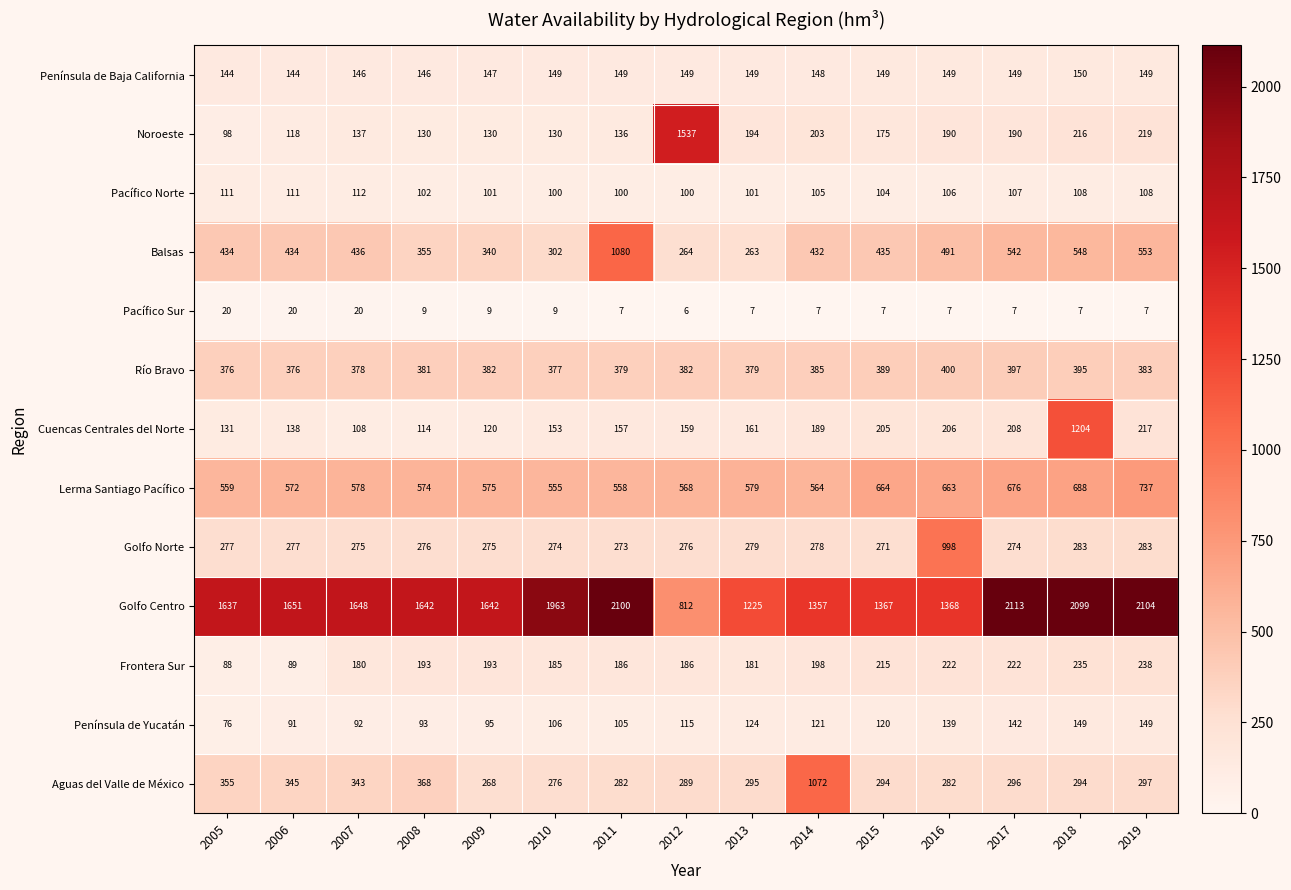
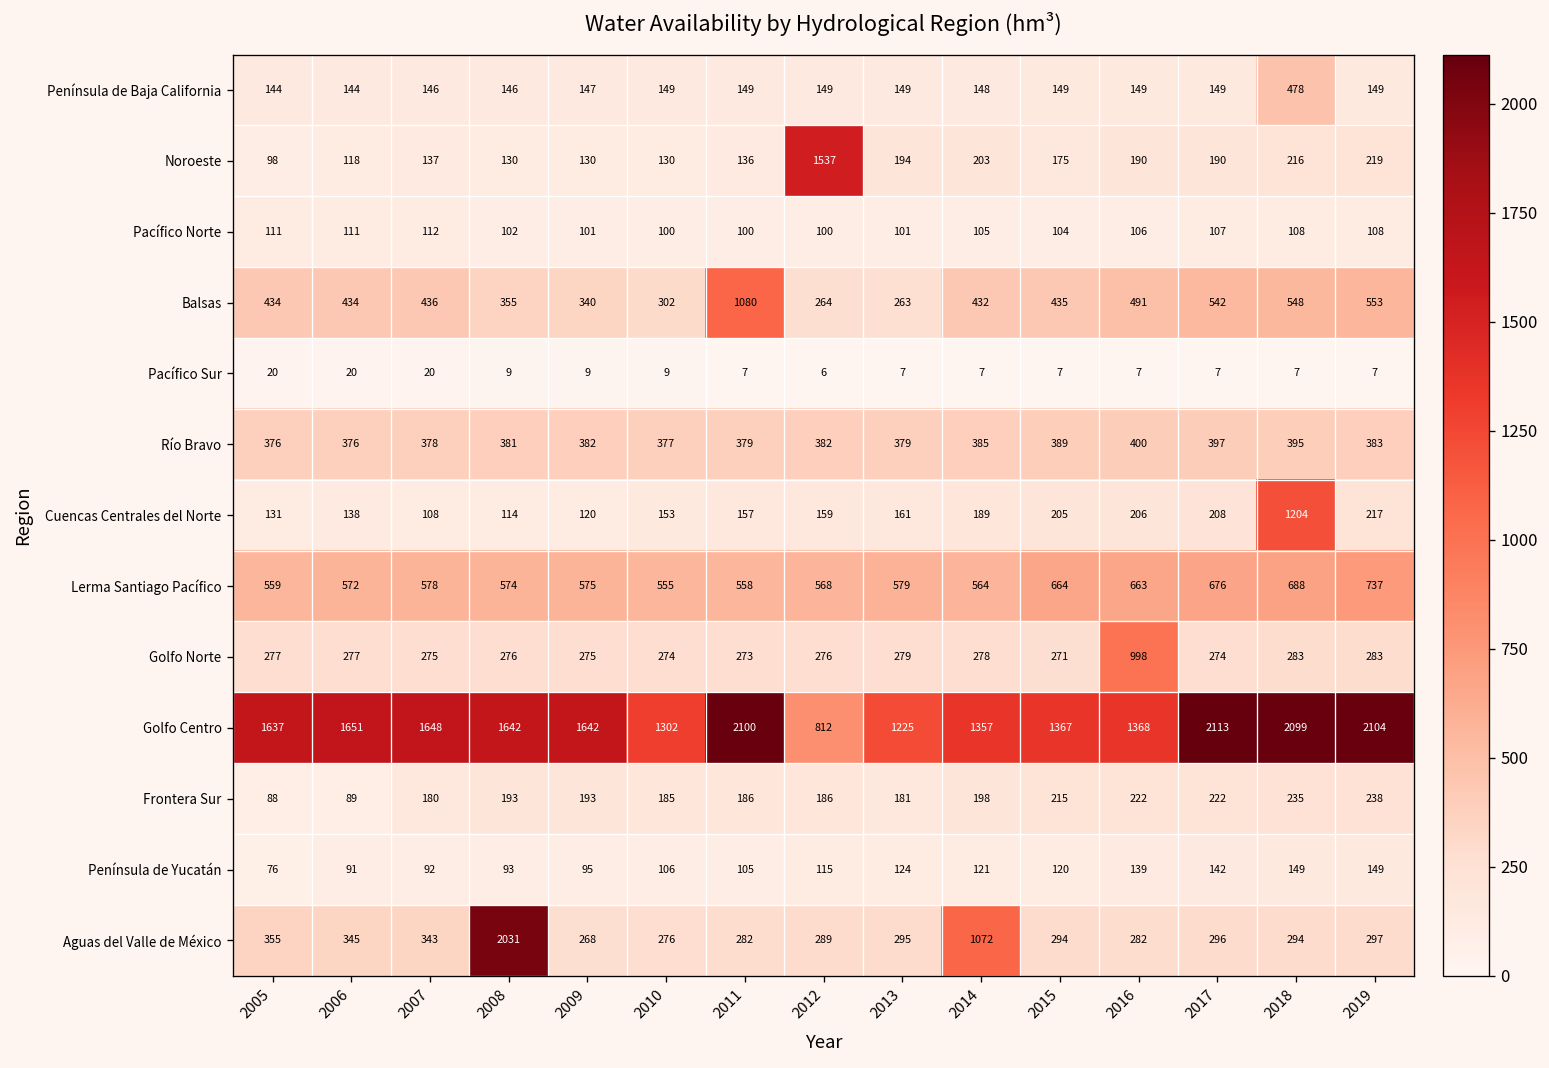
Península de Baja California, 2018: 150 -> 478
Golfo Centro, 2010: 1963 -> 1302
Aguas del Valle de México, 2008: 368 -> 2031
